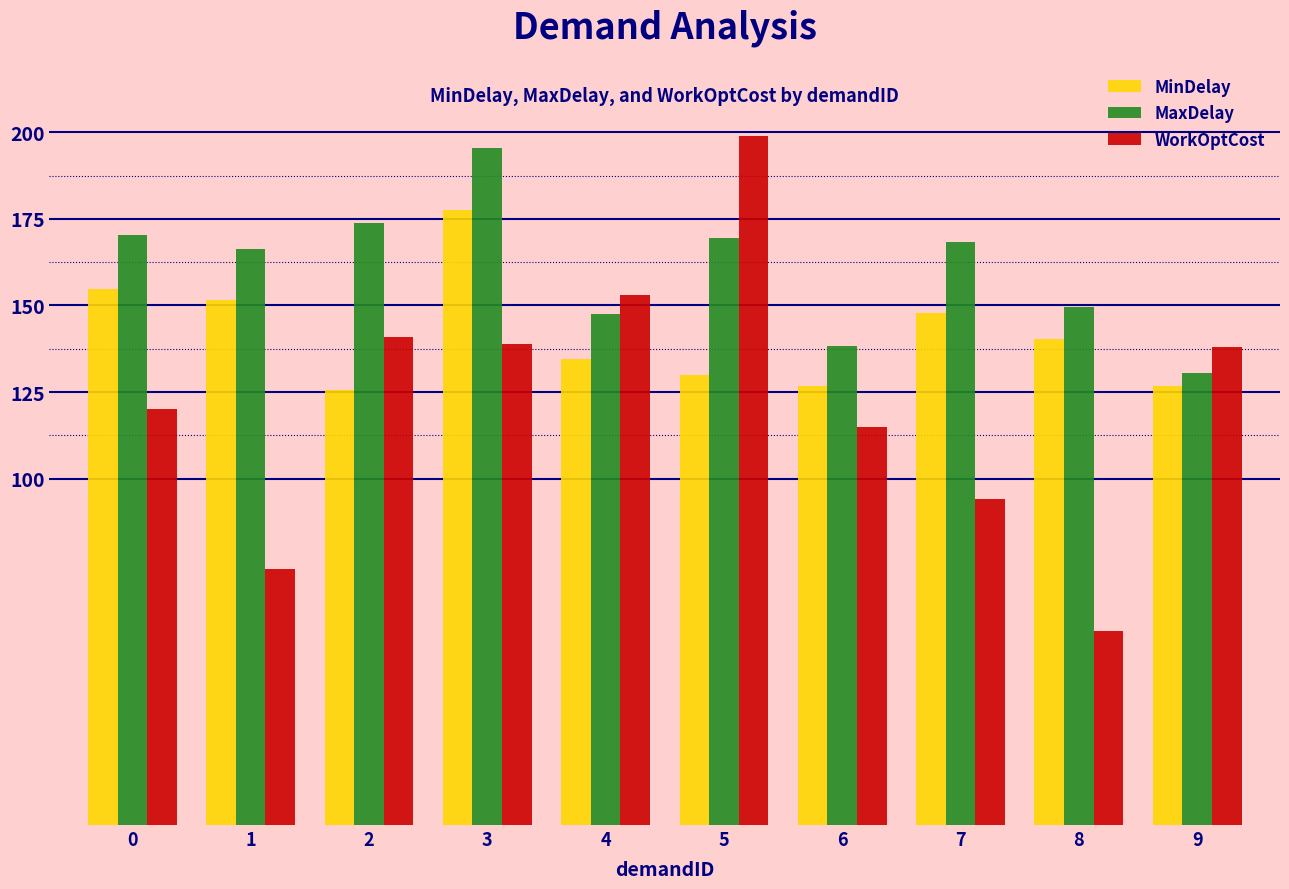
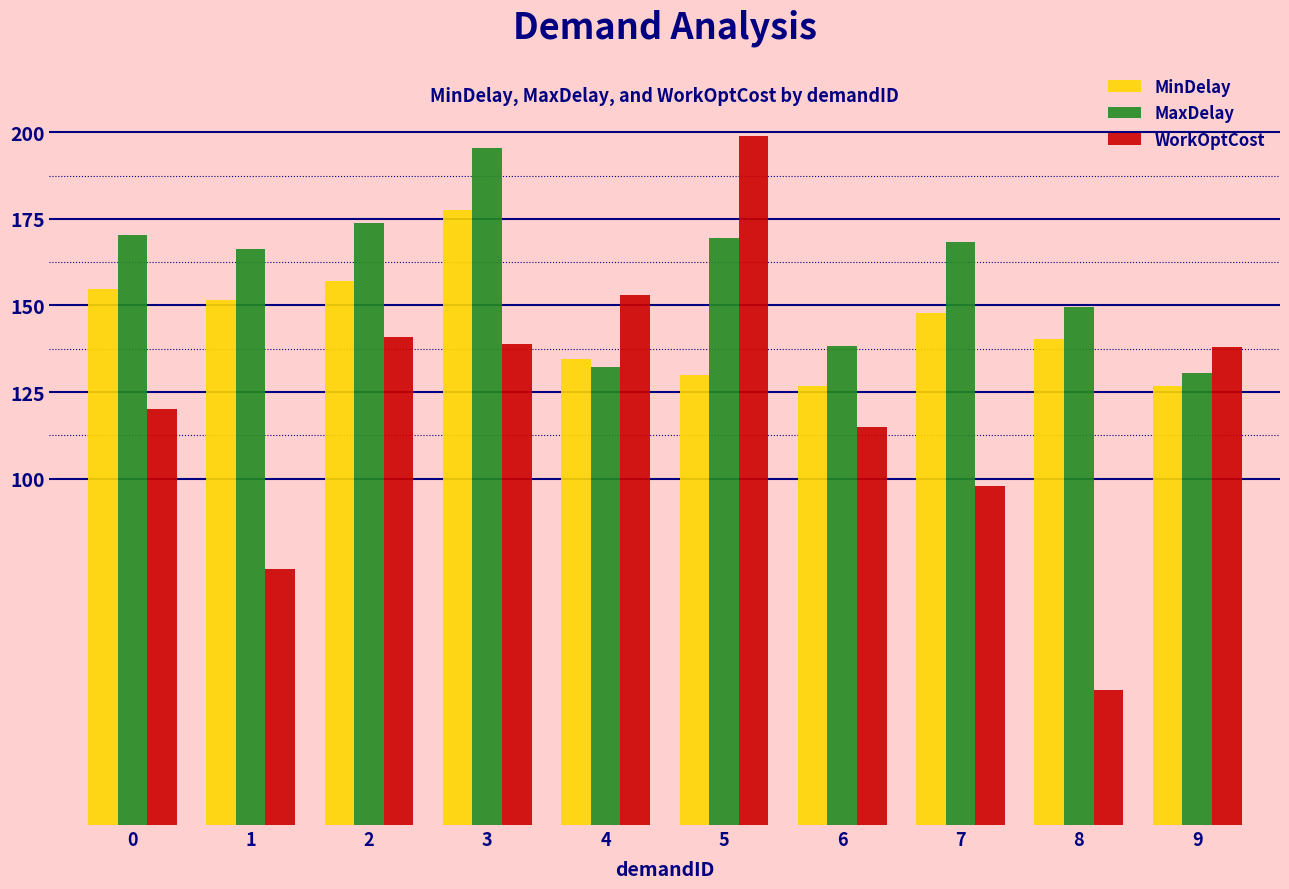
MinDelay, 2: 126 -> 157
MaxDelay, 4: 148 -> 132
WorkOptCost, 7: 94 -> 98
WorkOptCost, 8: 56 -> 39
